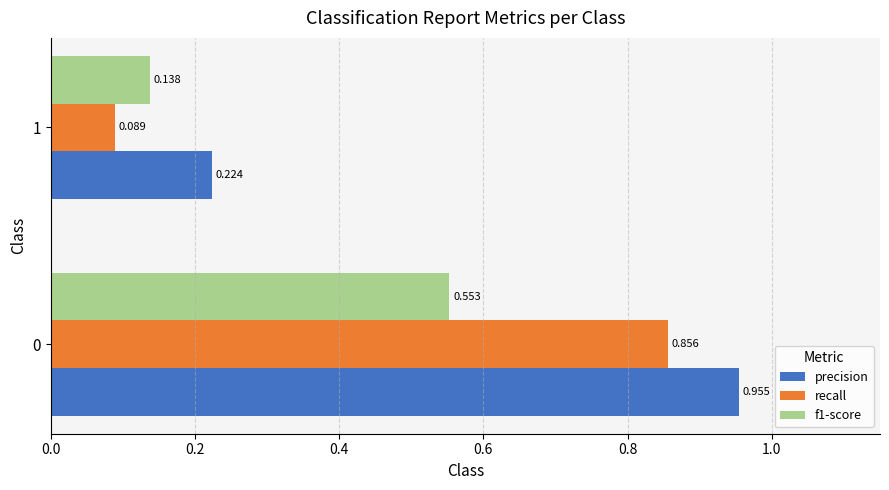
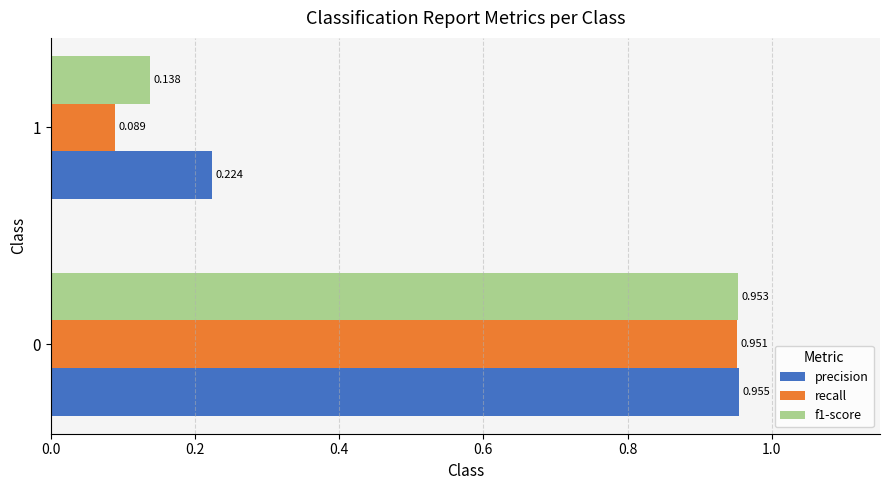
f1-score, 0: 0.553 -> 0.953
recall, 0: 0.856 -> 0.951
